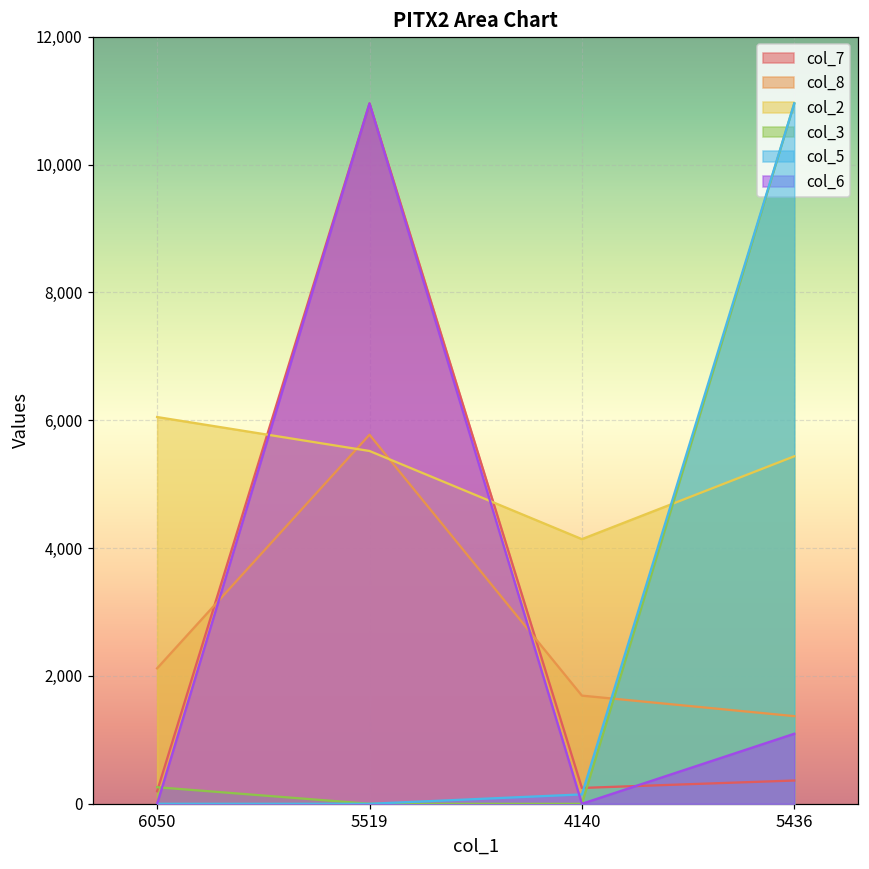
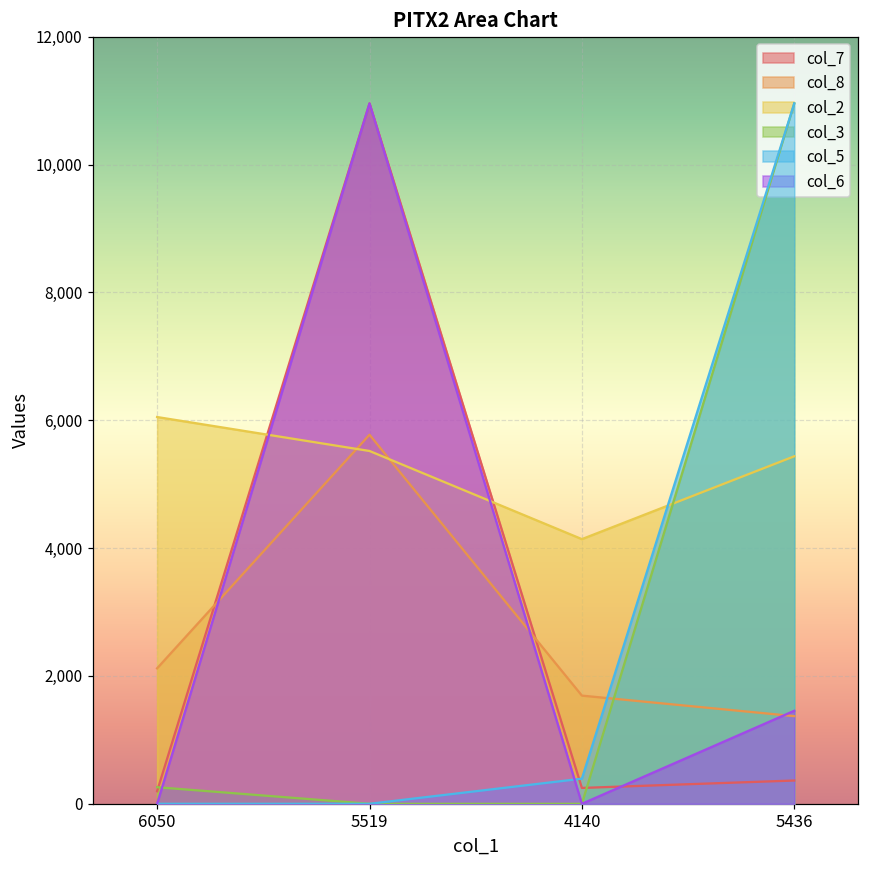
col_5, 4140: 100 -> 400
col_6, 5436: 1,100 -> 1,500
